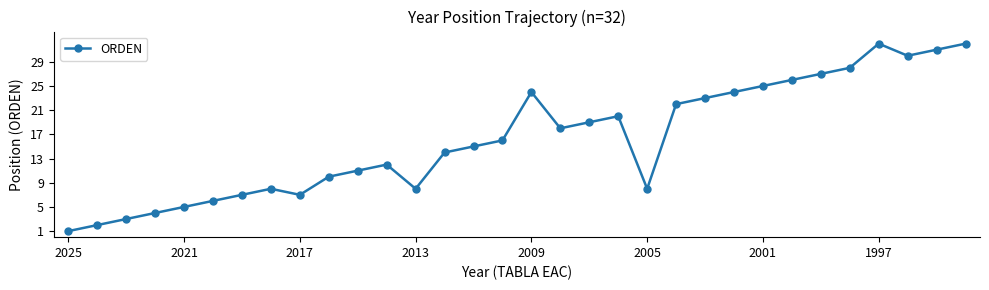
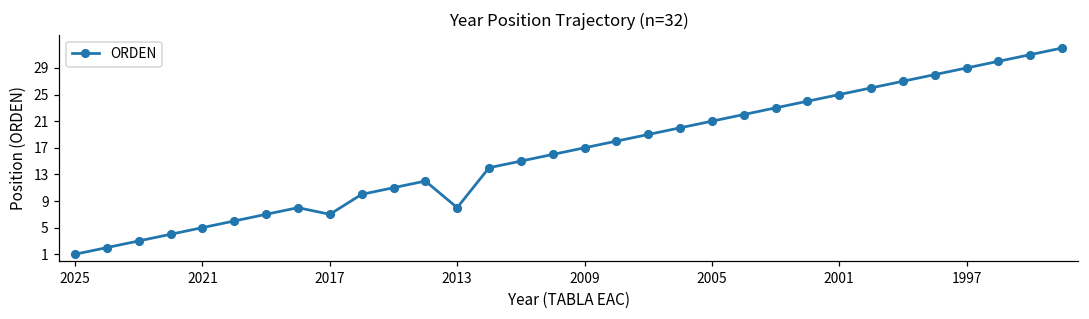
2009: 24 -> 17
2005: 8 -> 21
1997: 32 -> 29
